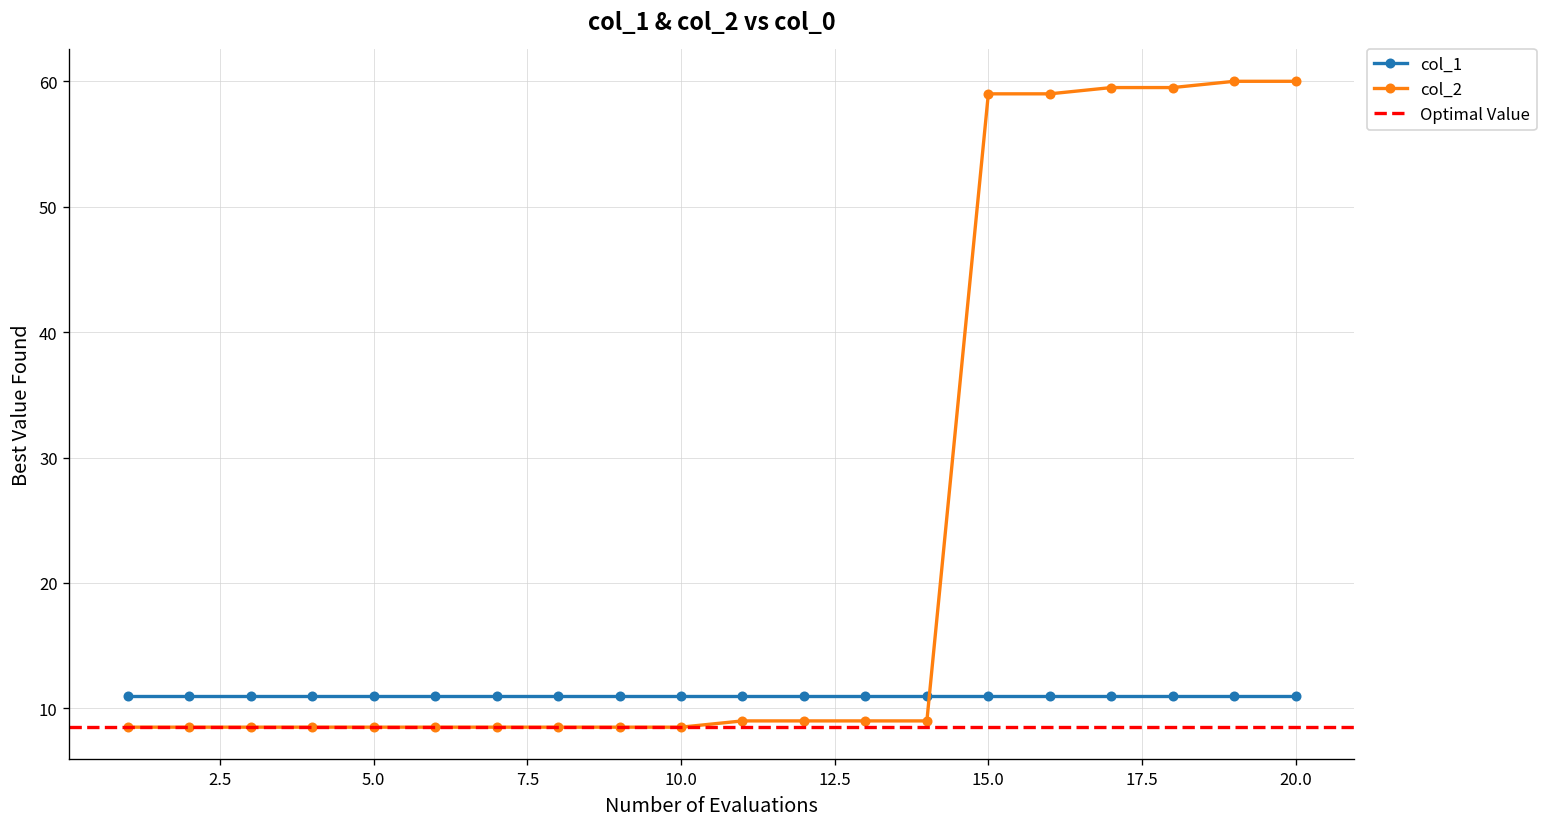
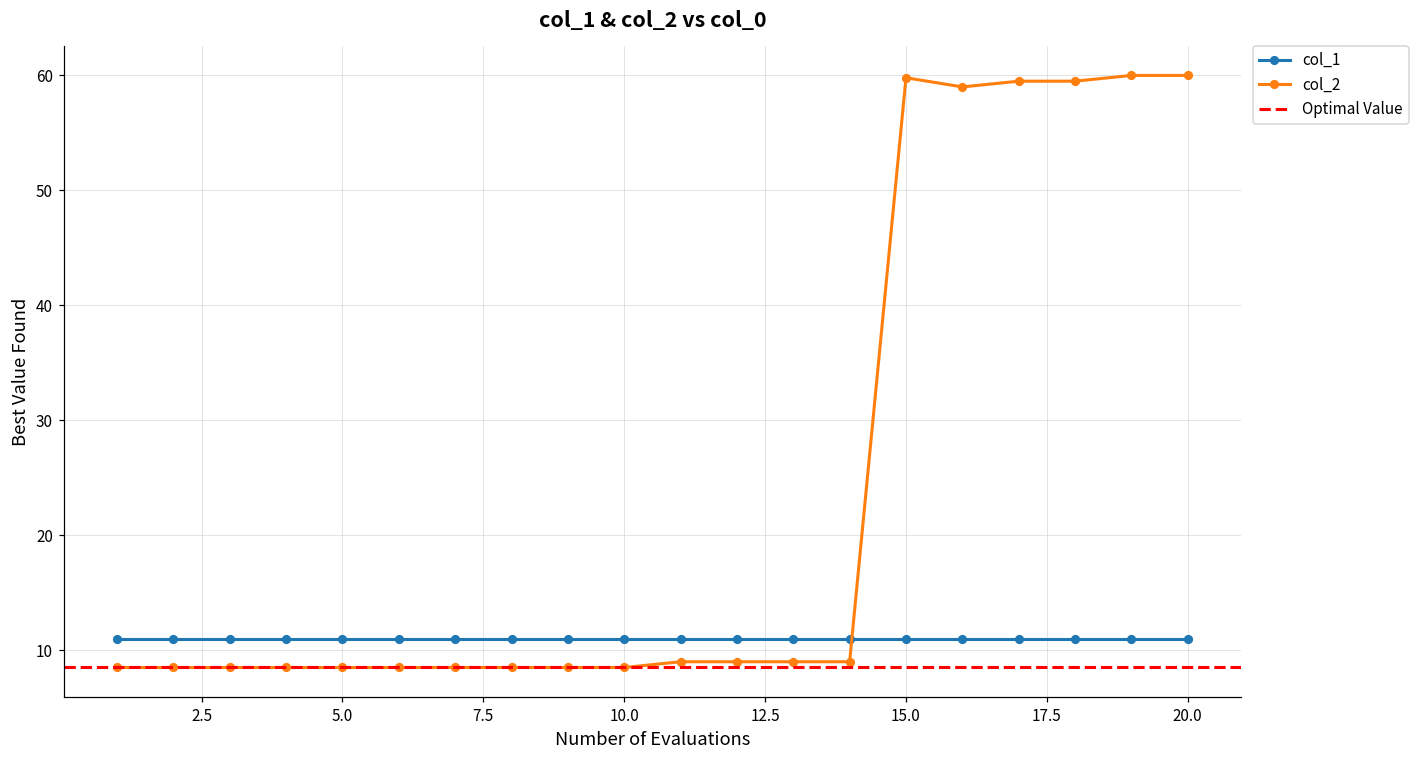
col_2, 15.0: 59.0 -> 59.8
